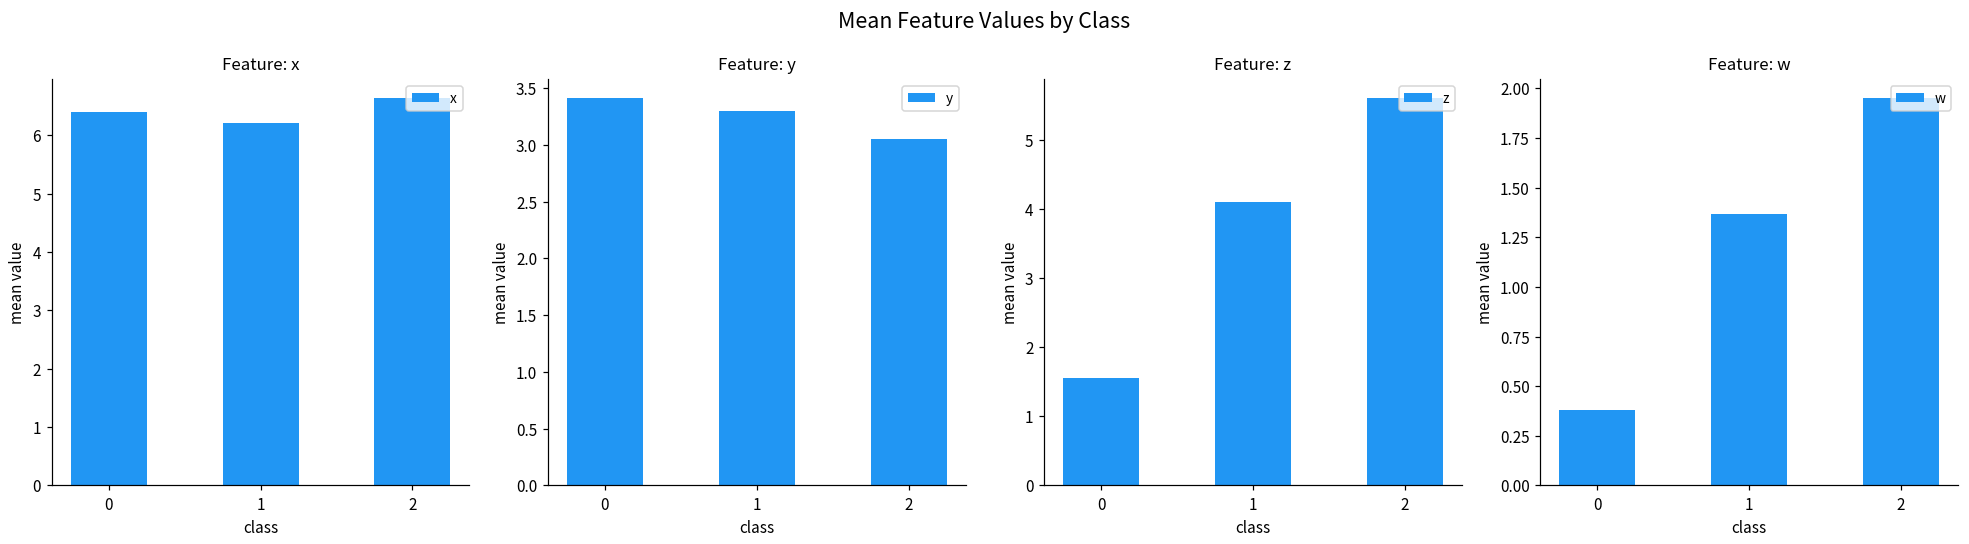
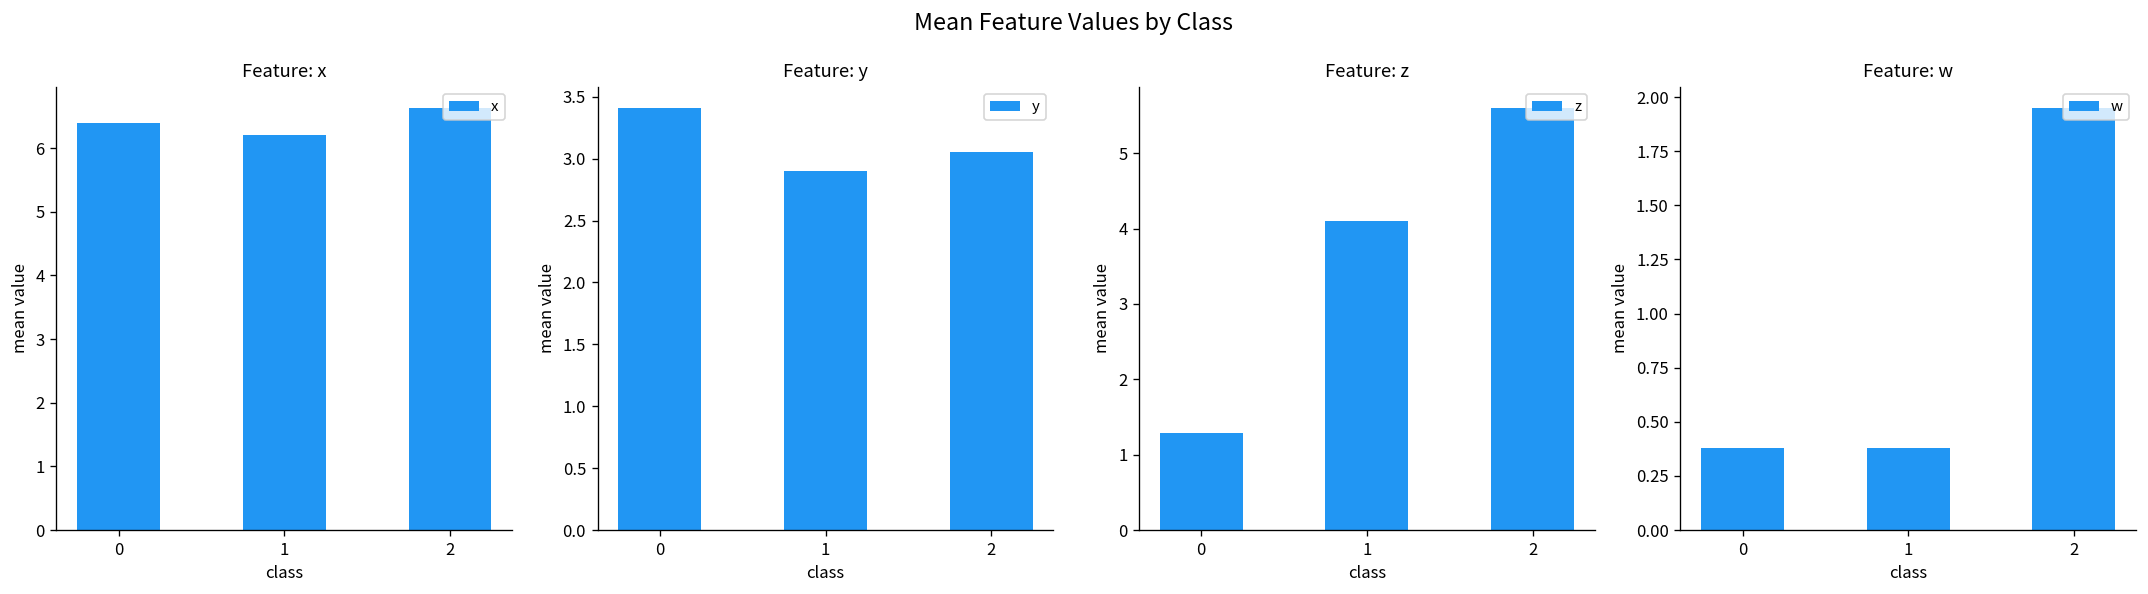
Feature: y, 1: 3.3 -> 2.9
Feature: z, 0: 1.6 -> 1.3
Feature: w, 1: 1.37 -> 0.38
